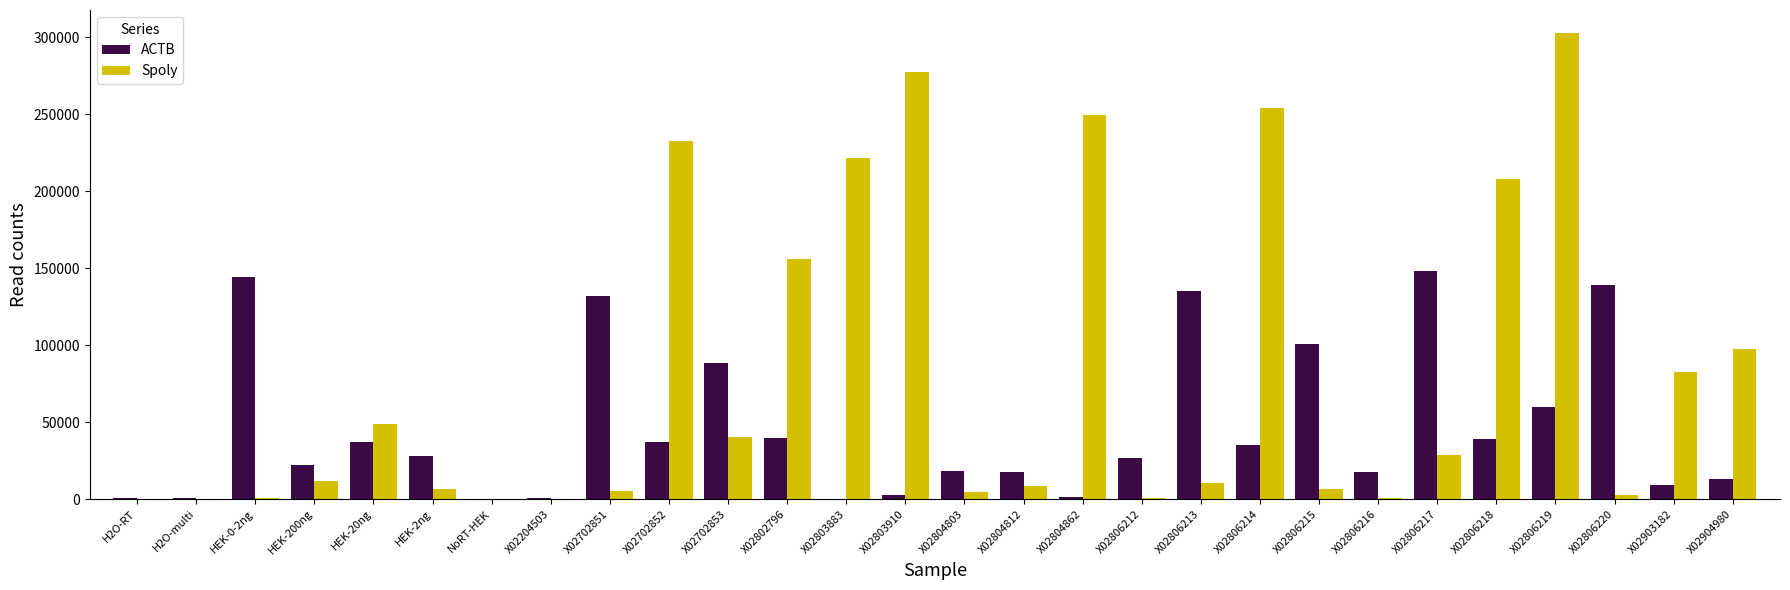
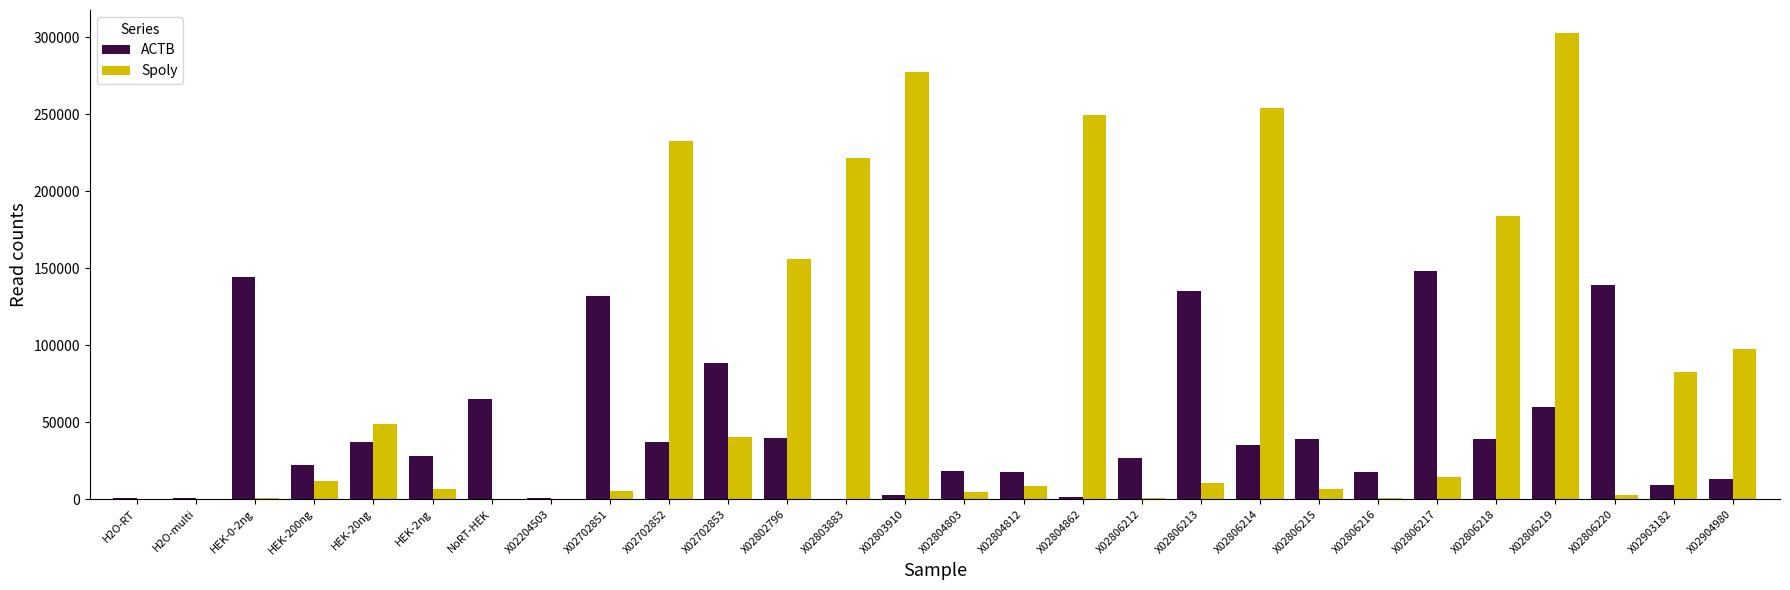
ACTB, NoRT-HEK: 0 -> 65000
ACTB, X02806215: 101000 -> 39000
Spoly, X02806217: 28000 -> 15000
Spoly, X02806218: 208000 -> 184000
